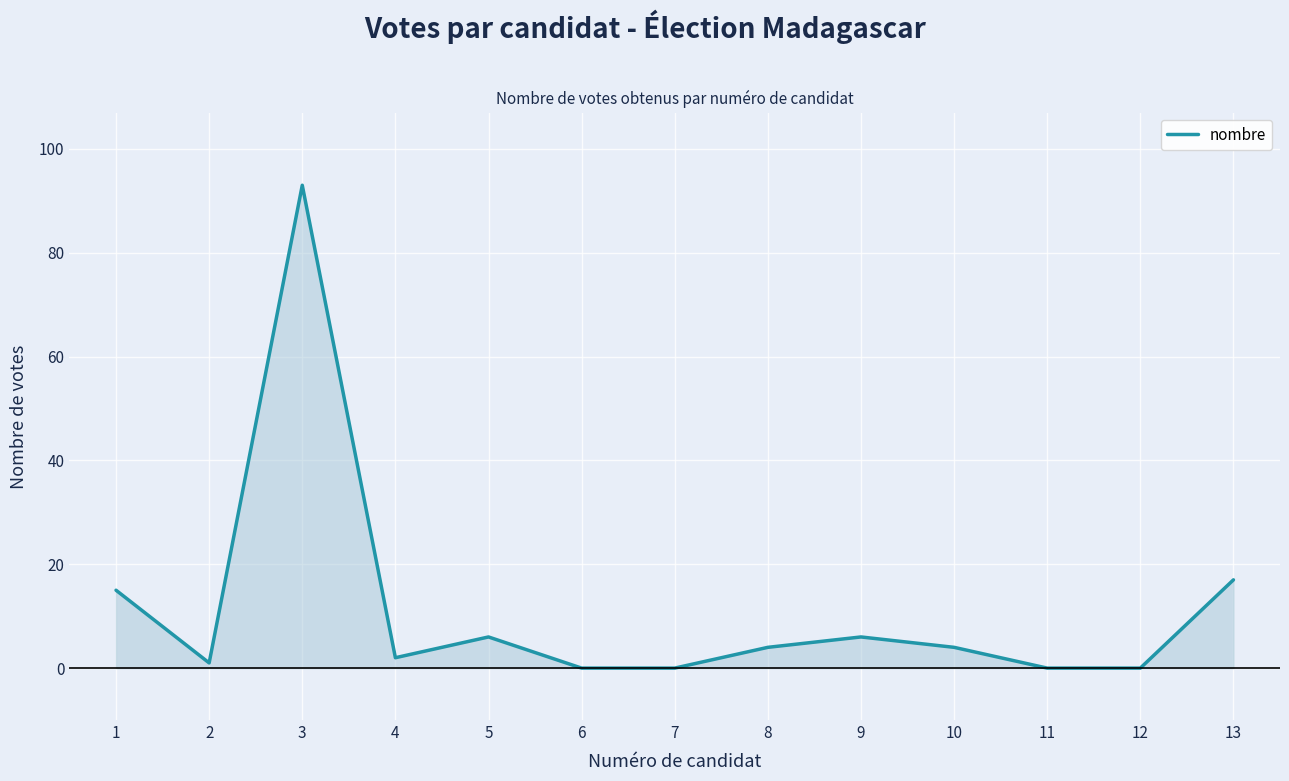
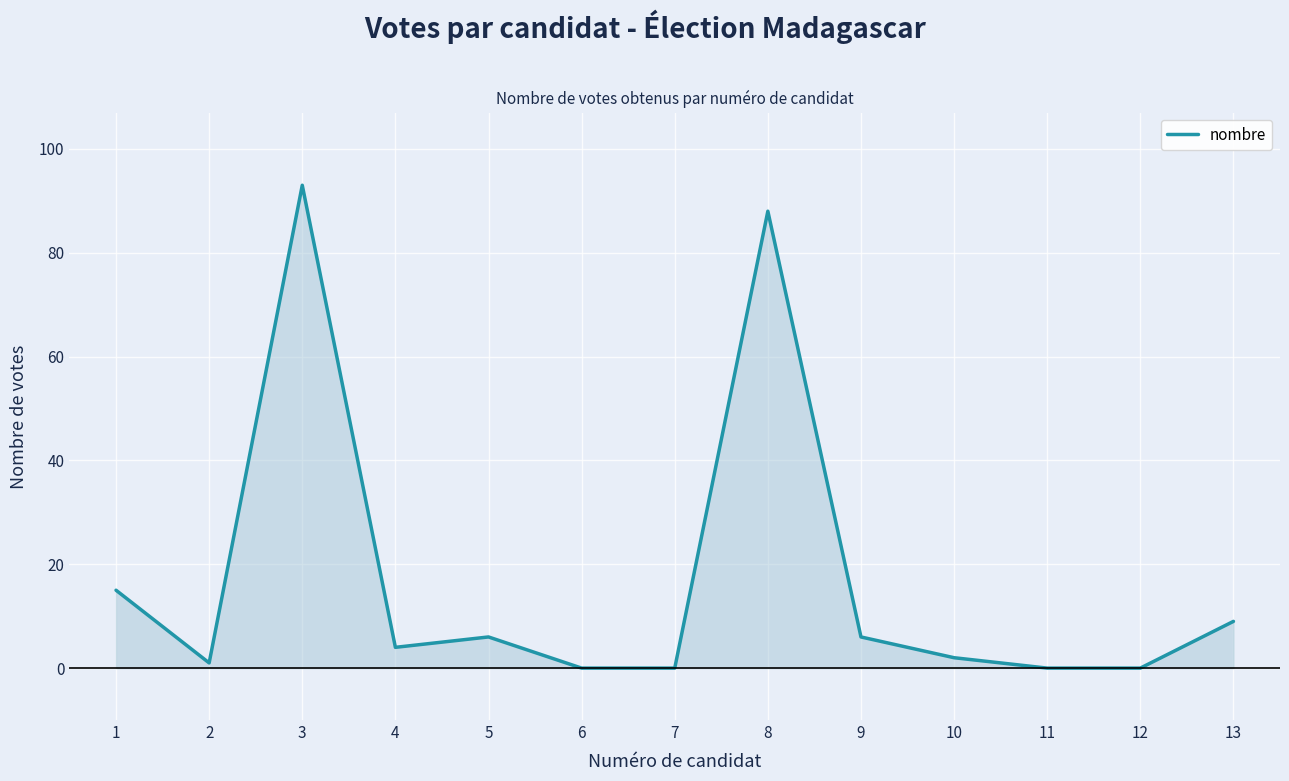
4: 2 -> 4
8: 4 -> 88
10: 4 -> 2
13: 17 -> 9
